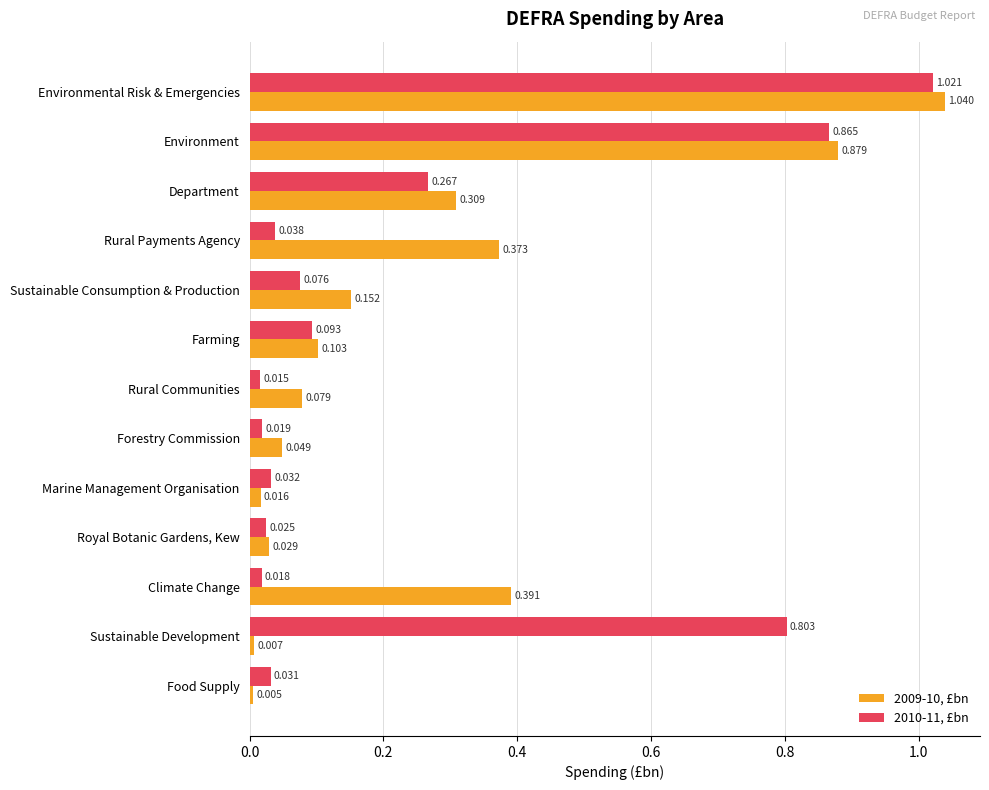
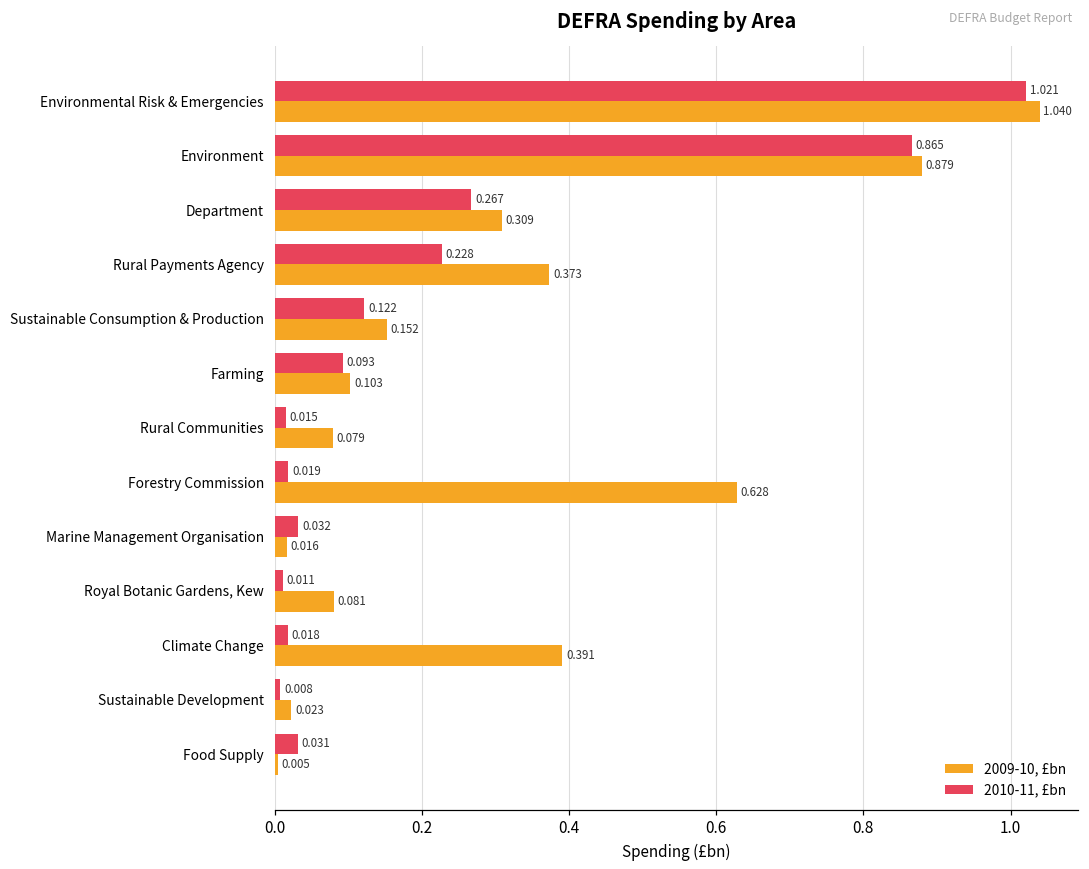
2010-11, £bn, Rural Payments Agency: 0.038 -> 0.228
2010-11, £bn, Sustainable Consumption & Production: 0.076 -> 0.122
2009-10, £bn, Forestry Commission: 0.049 -> 0.628
2010-11, £bn, Royal Botanic Gardens, Kew: 0.025 -> 0.011
2009-10, £bn, Royal Botanic Gardens, Kew: 0.029 -> 0.081
2010-11, £bn, Sustainable Development: 0.803 -> 0.008
2009-10, £bn, Sustainable Development: 0.007 -> 0.023
